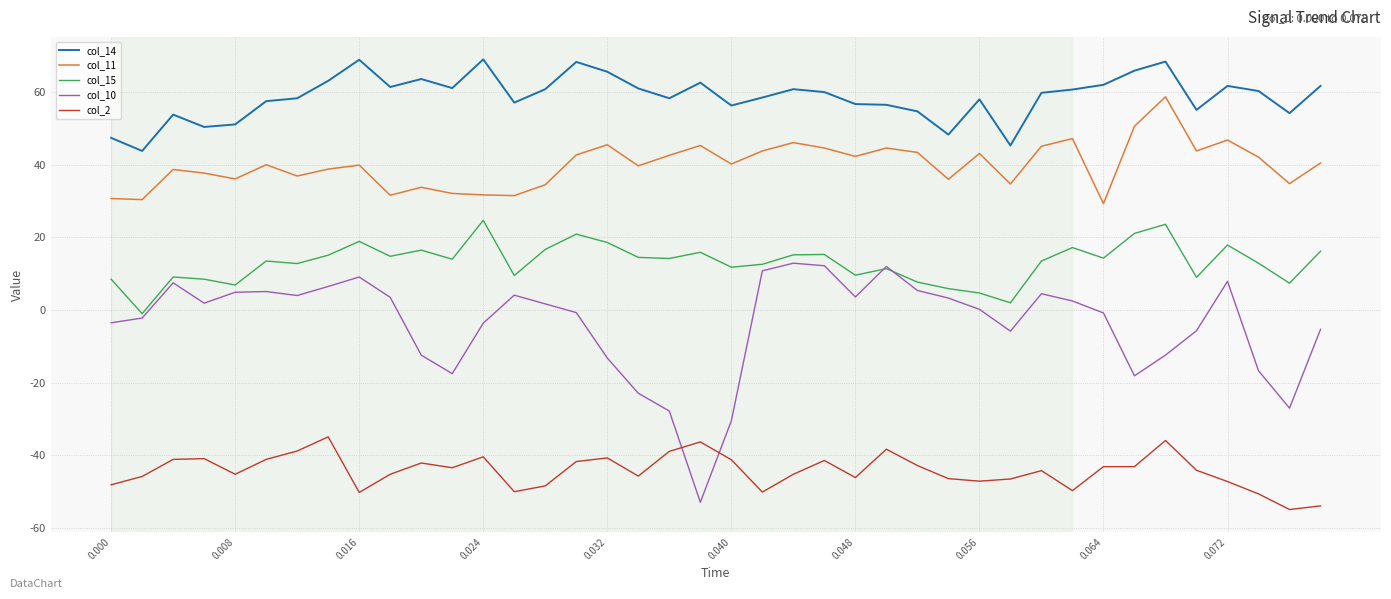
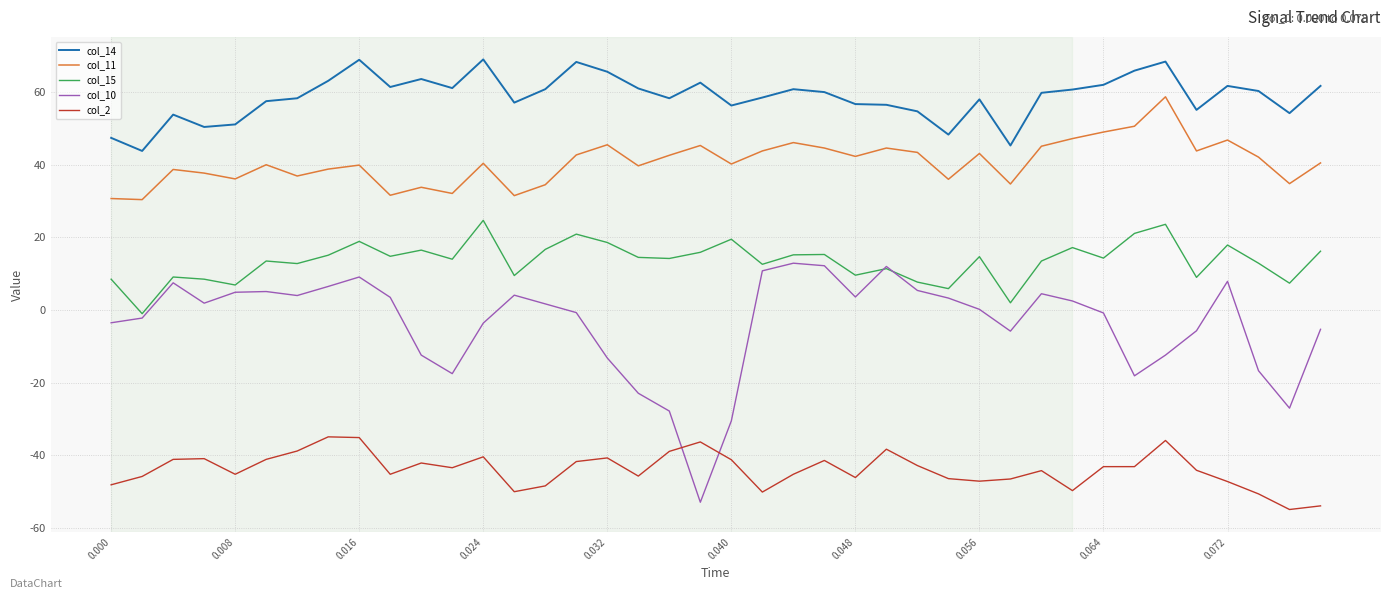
col_2, 0.016: -50 -> -35
col_11, 0.024: 32 -> 40
col_15, 0.040: 12 -> 20
col_15, 0.056: 5 -> 15
col_11, 0.064: 29 -> 49
